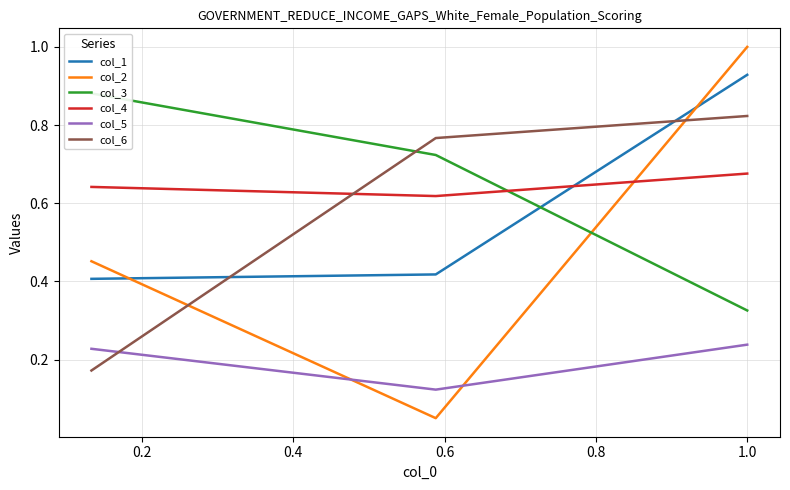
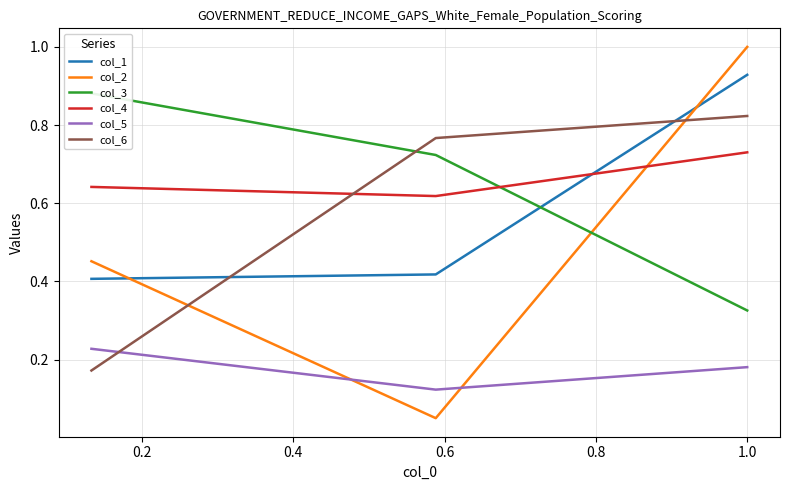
col_4, 1.0: 0.68 -> 0.73
col_5, 1.0: 0.24 -> 0.18
